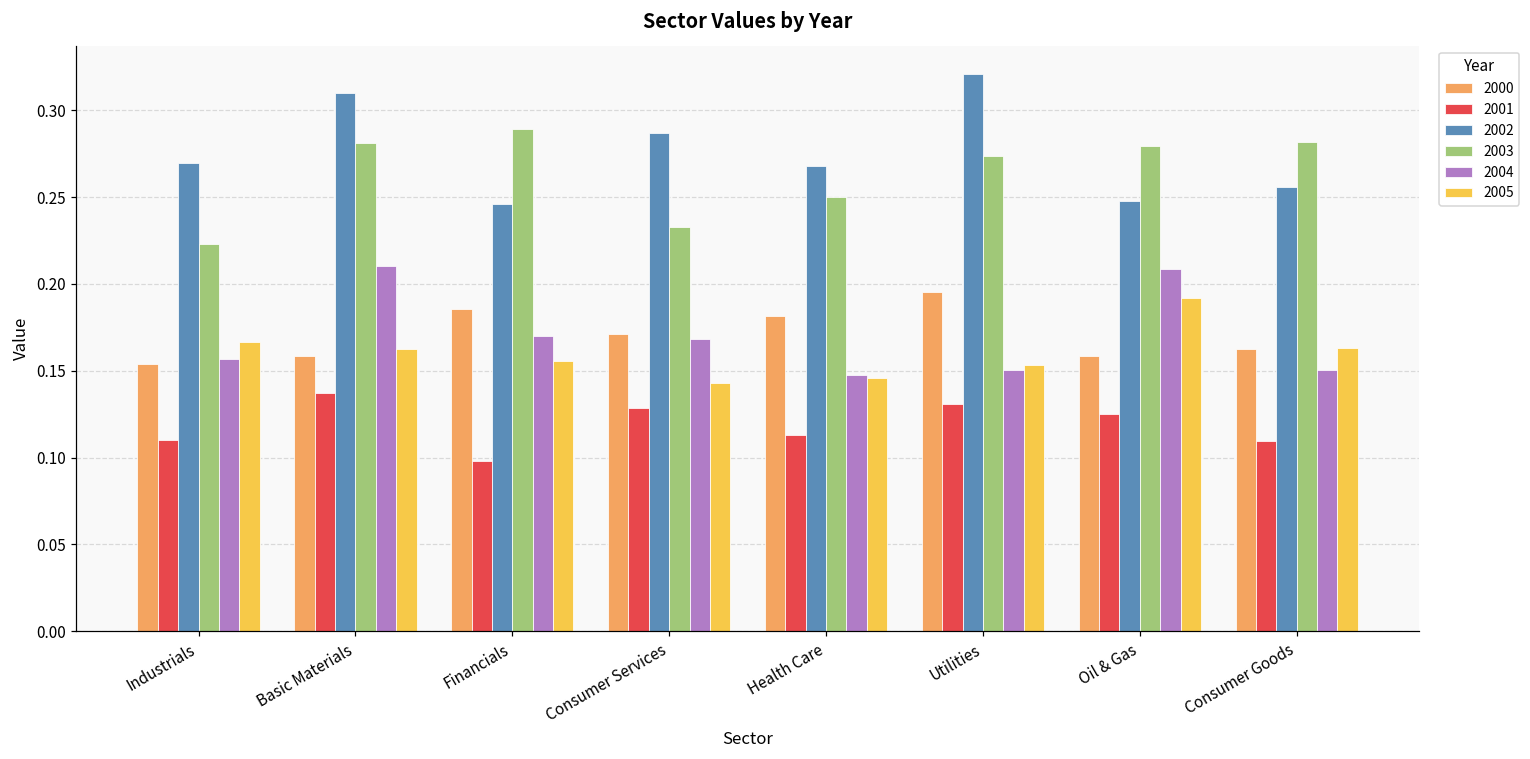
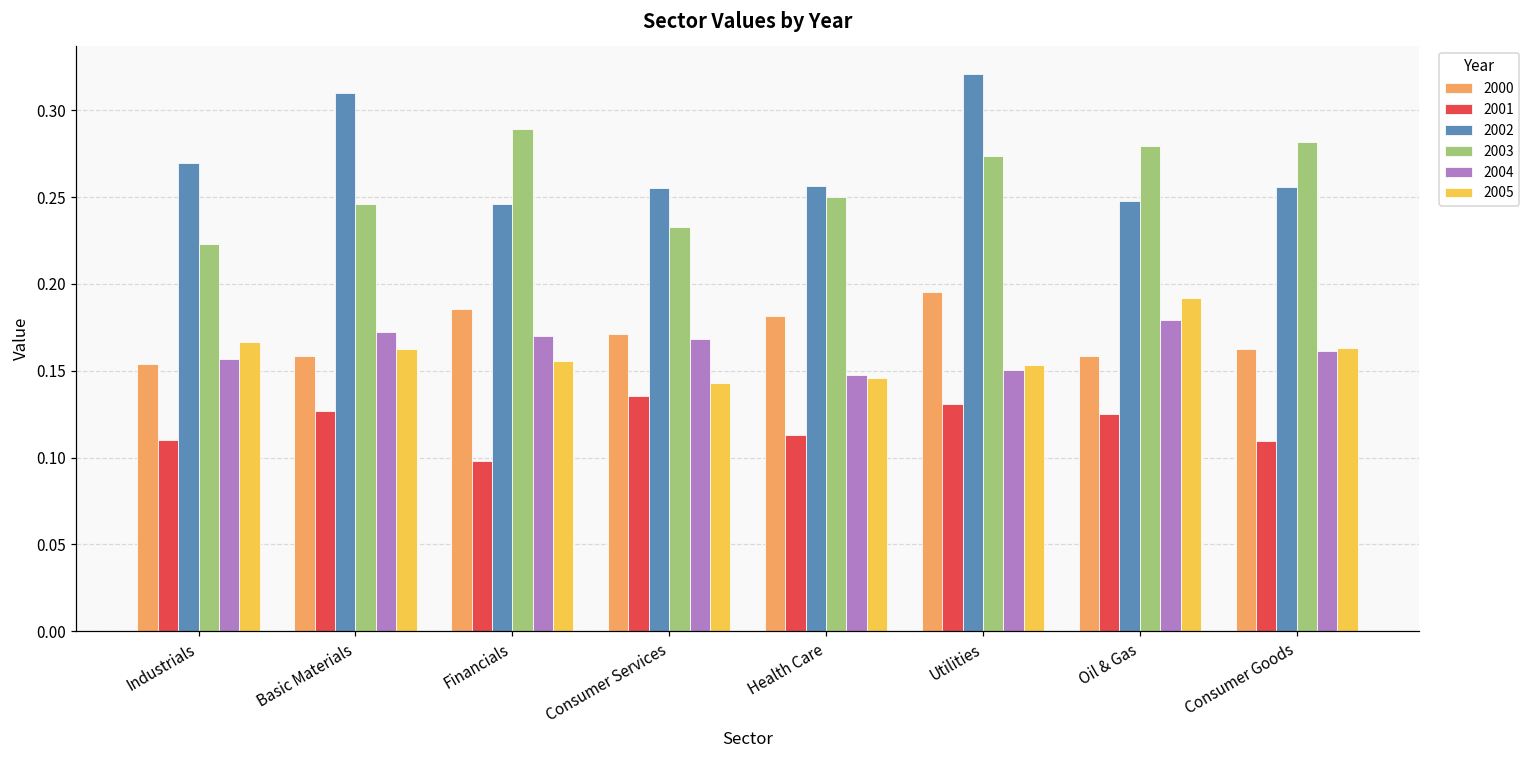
2001, Basic Materials: 0.137 -> 0.127
2003, Basic Materials: 0.281 -> 0.246
2004, Basic Materials: 0.210 -> 0.172
2001, Consumer Services: 0.129 -> 0.135
2002, Consumer Services: 0.287 -> 0.255
2002, Health Care: 0.268 -> 0.256
2004, Oil & Gas: 0.208 -> 0.179
2004, Consumer Goods: 0.150 -> 0.161
